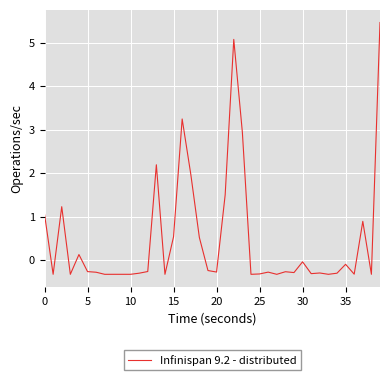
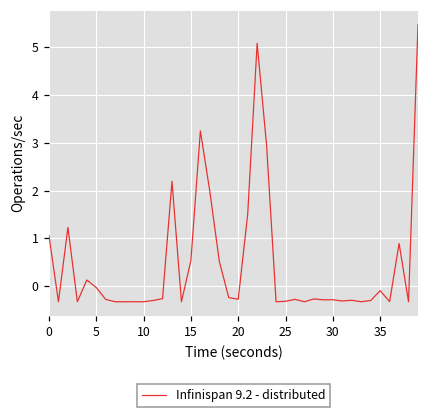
5: -0.3 -> 0.0
30: 0.0 -> -0.3
